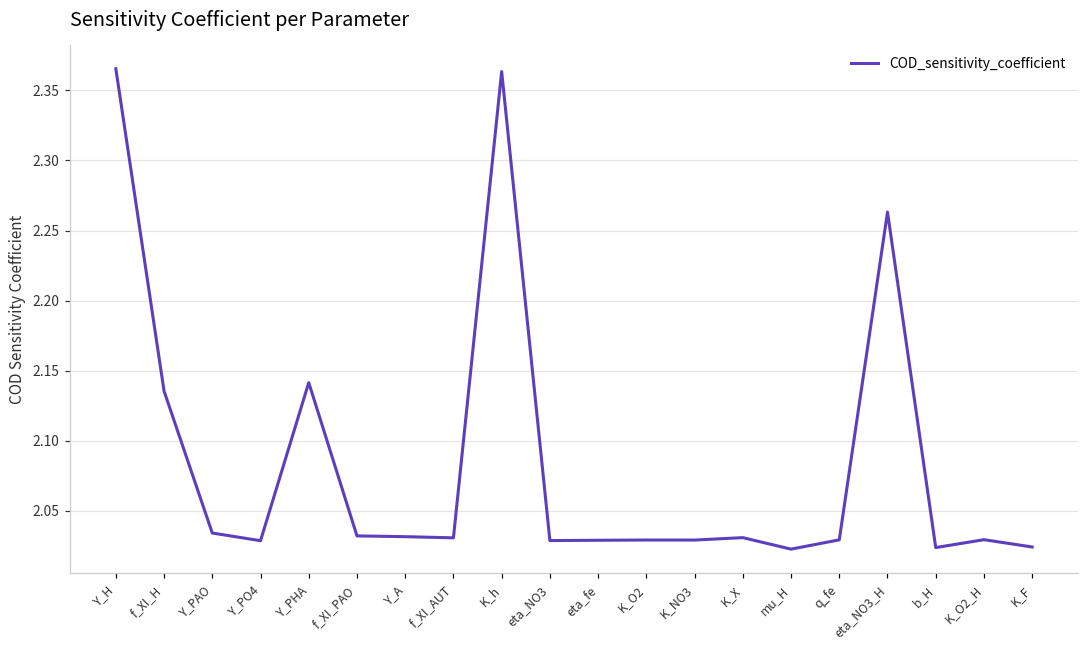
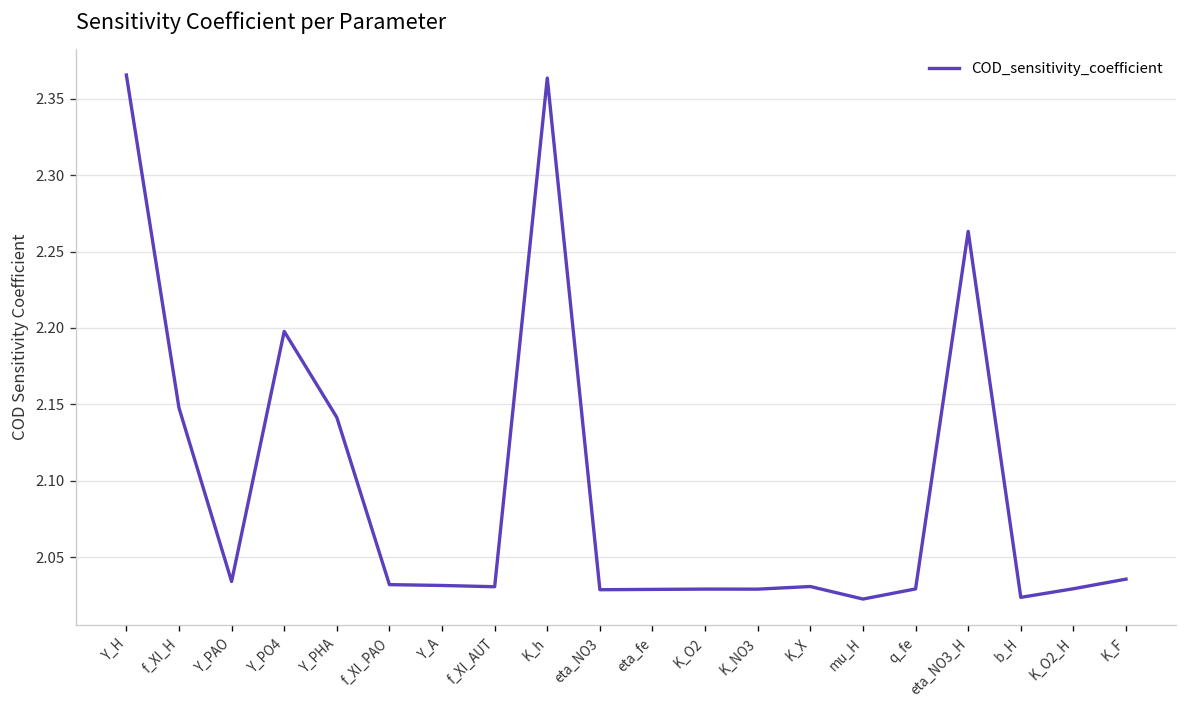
f_XI_H: 2.135 -> 2.148
Y_PO4: 2.029 -> 2.198
K_F: 2.024 -> 2.036
